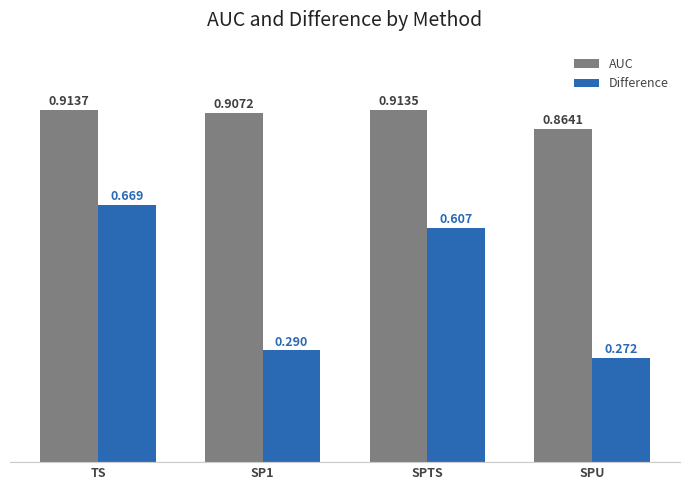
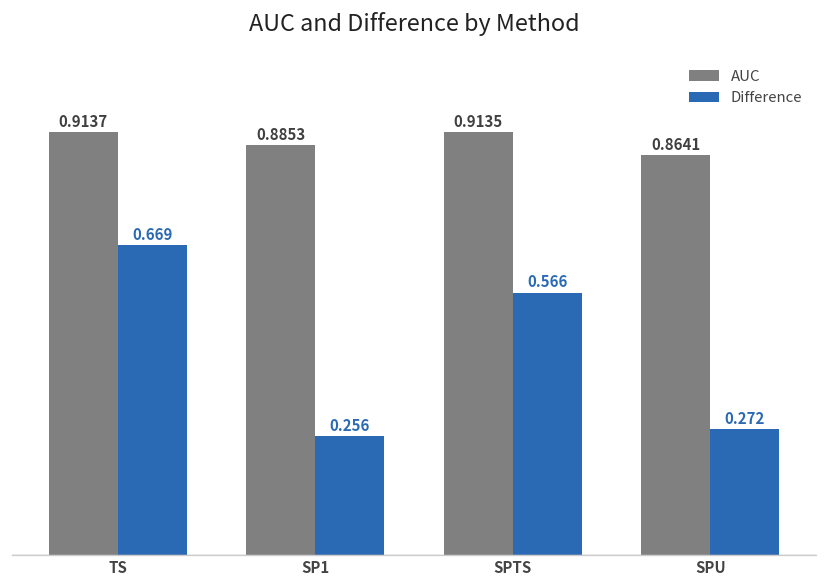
AUC, SP1: 0.9072 -> 0.8853
Difference, SP1: 0.290 -> 0.256
Difference, SPTS: 0.607 -> 0.566
